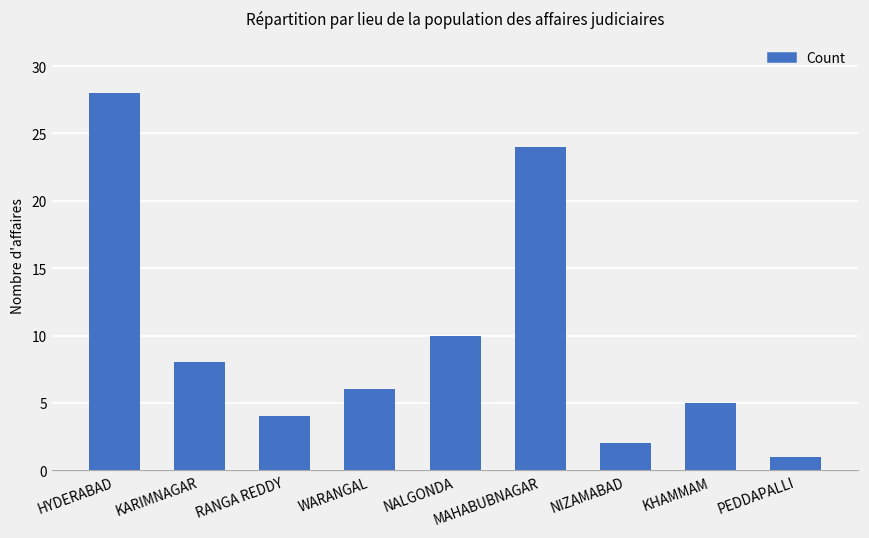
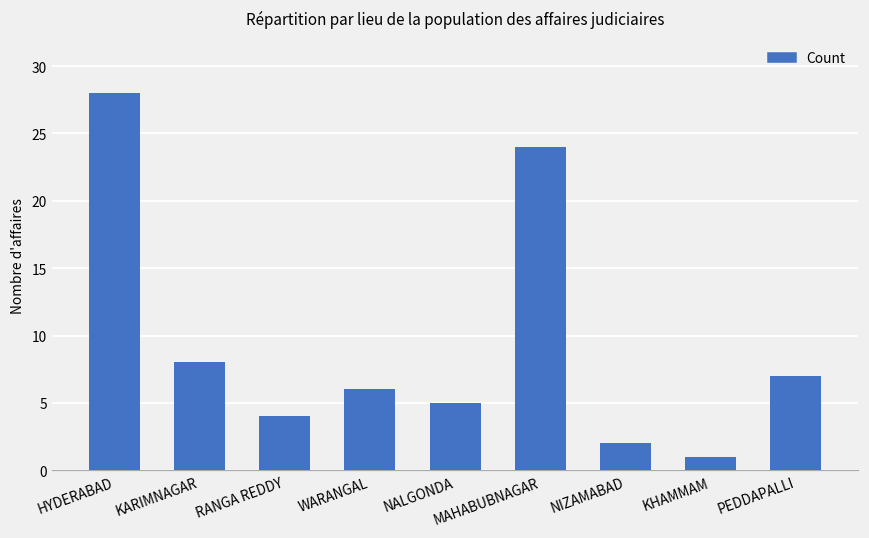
NALGONDA: 10 -> 5
KHAMMAM: 5 -> 1
PEDDAPALLI: 1 -> 7
